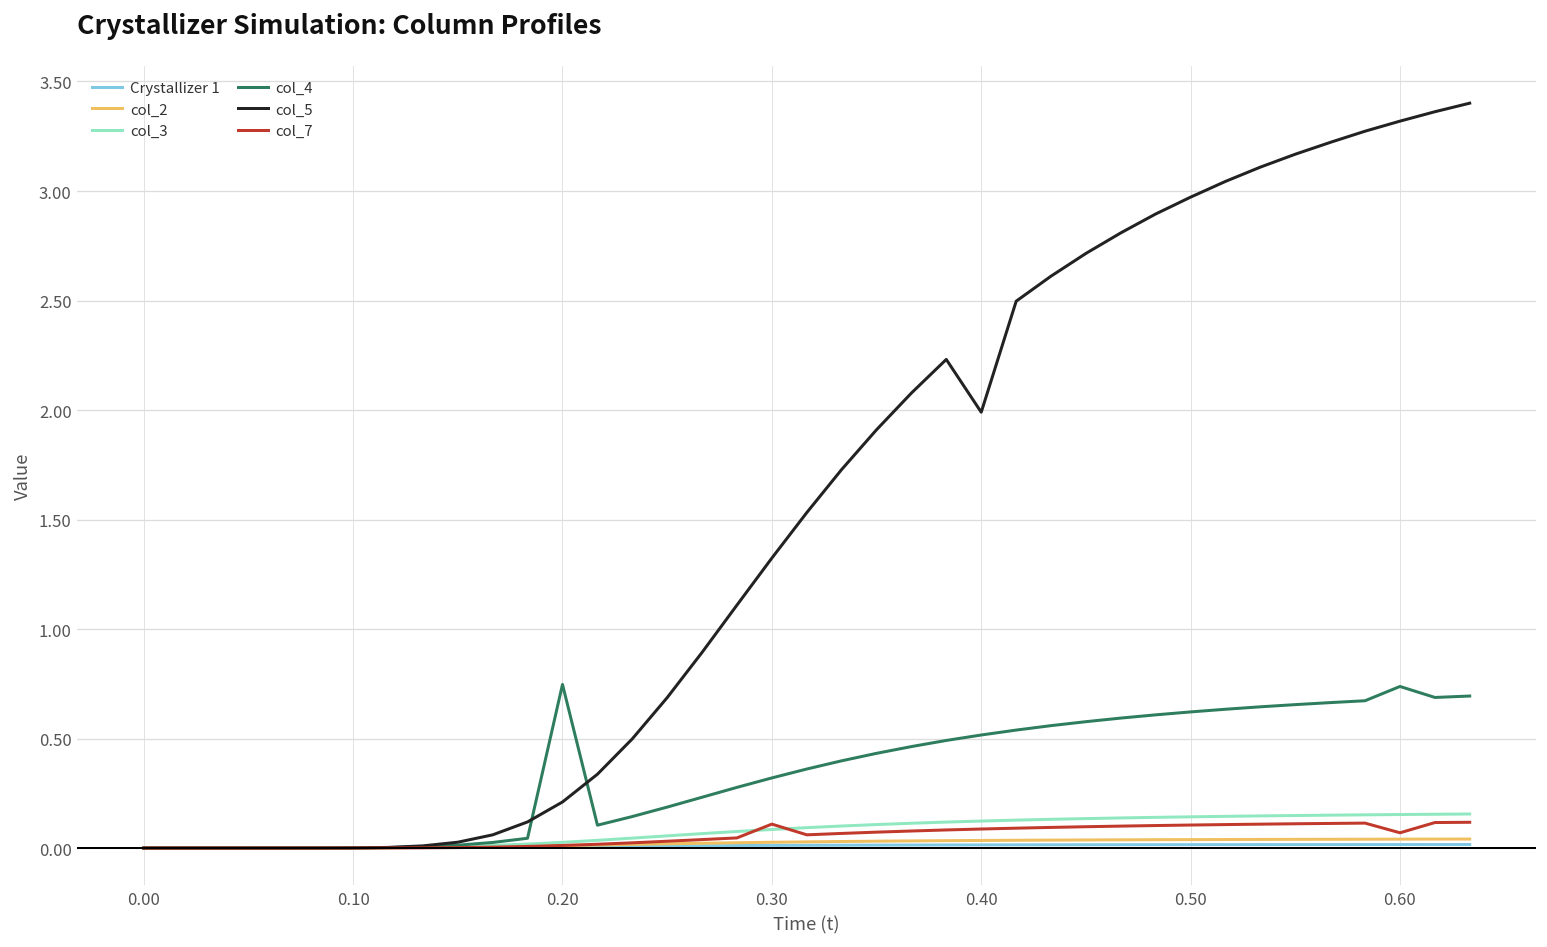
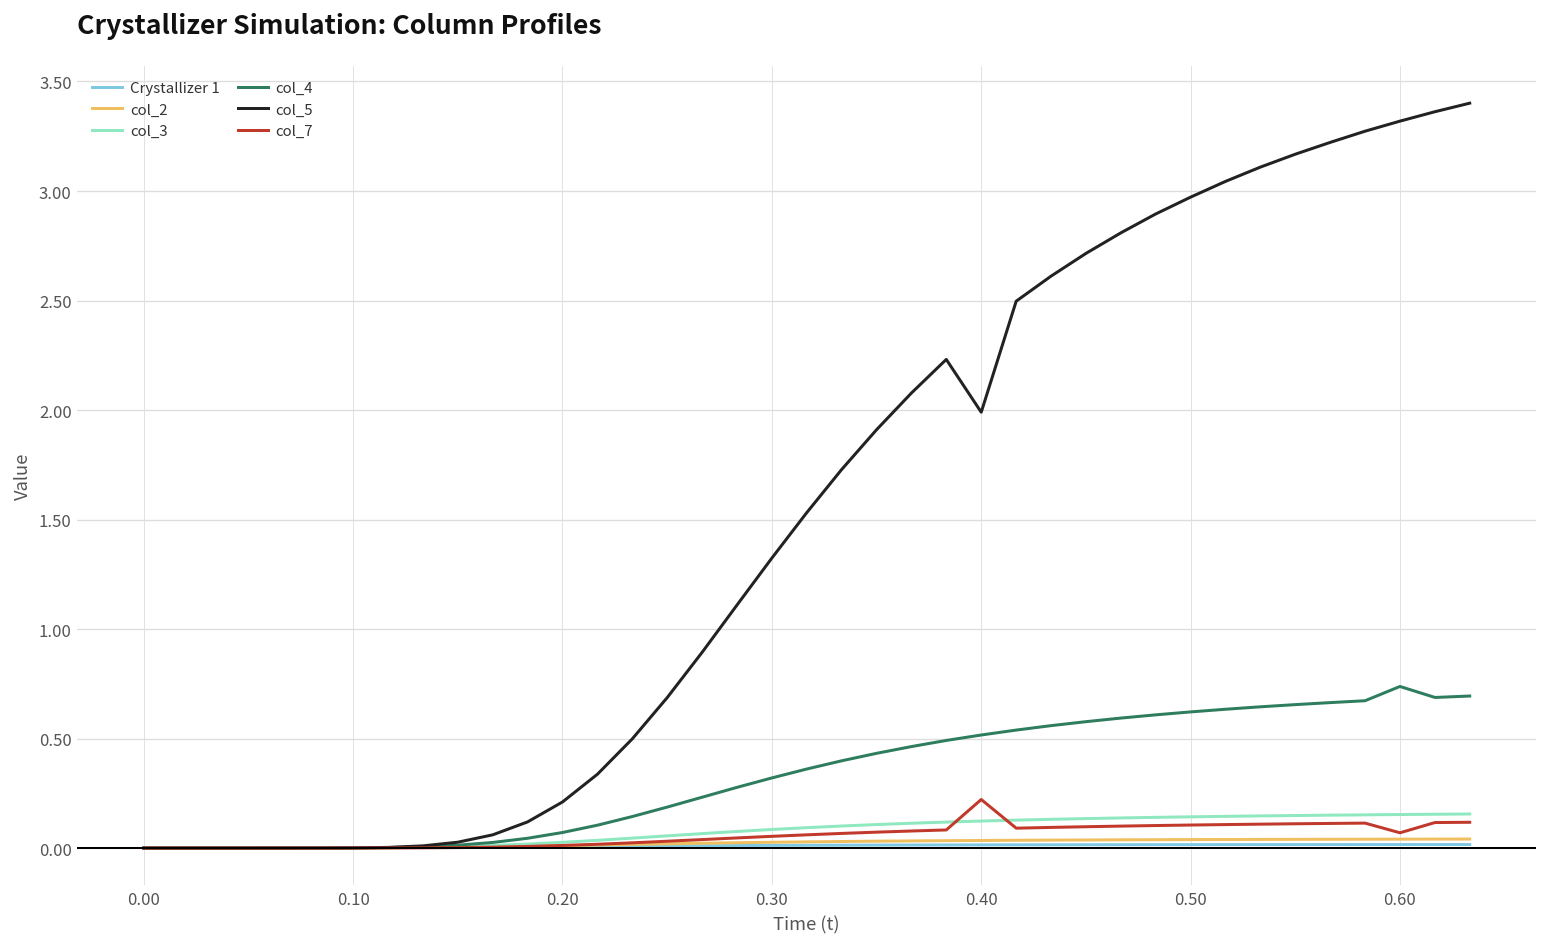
col_4, 0.20: 0.75 -> 0.07
col_7, 0.30: 0.11 -> 0.05
col_7, 0.40: 0.09 -> 0.22
